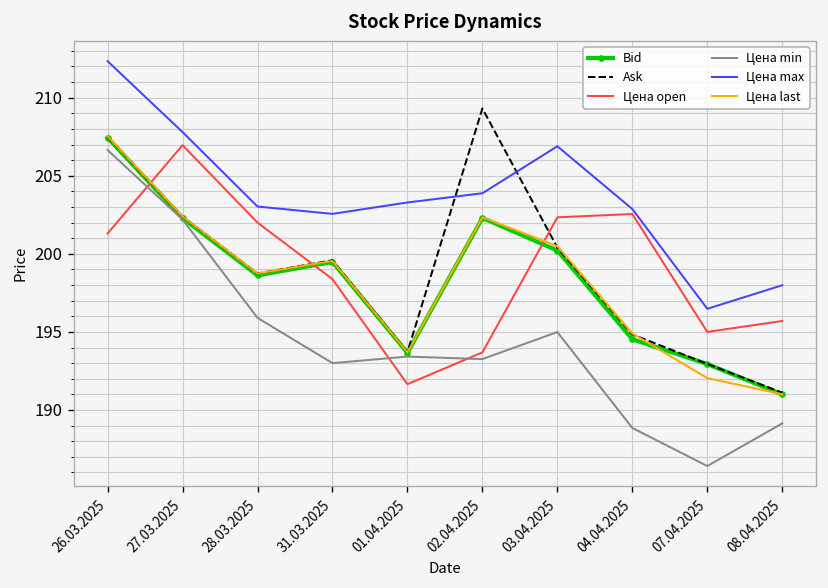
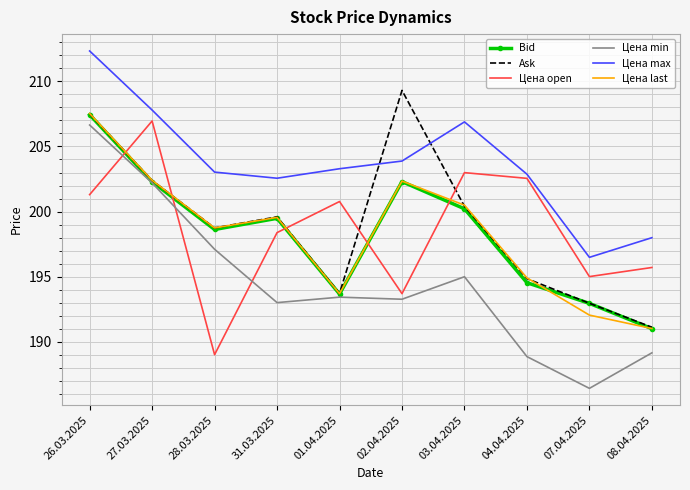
Цена open, 28.03.2025: 202 -> 189
Цена min, 28.03.2025: 195.9 -> 197.1
Цена open, 01.04.2025: 191.7 -> 200.8
Цена open, 03.04.2025: 202.3 -> 203.0
